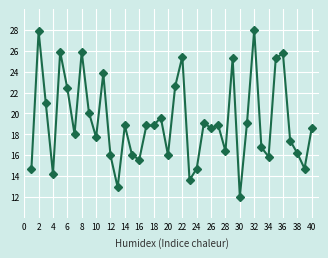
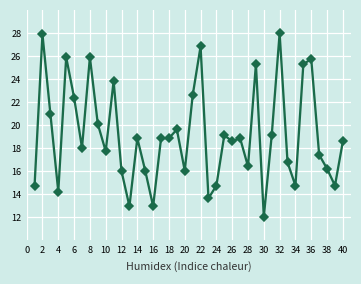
16: 15.5 -> 12.9
22: 25.4 -> 26.8
34: 15.8 -> 14.7
